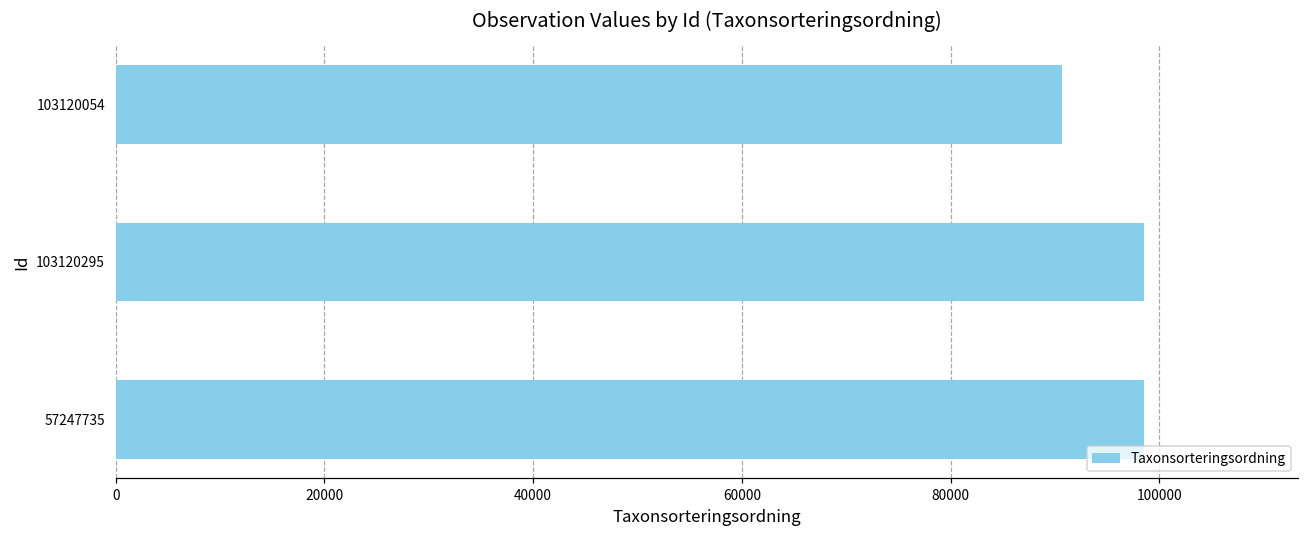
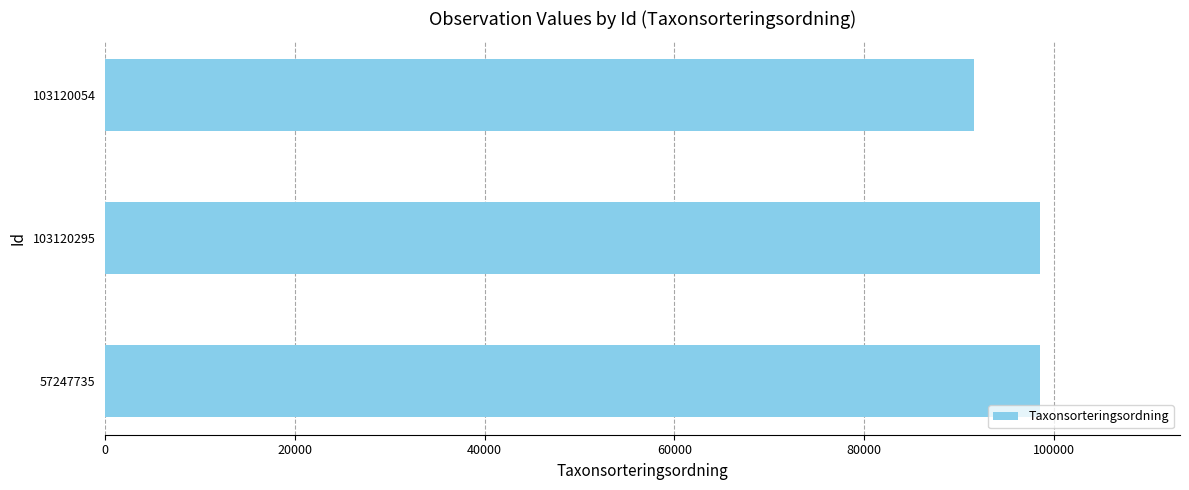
103120054: 91000 -> 92000
